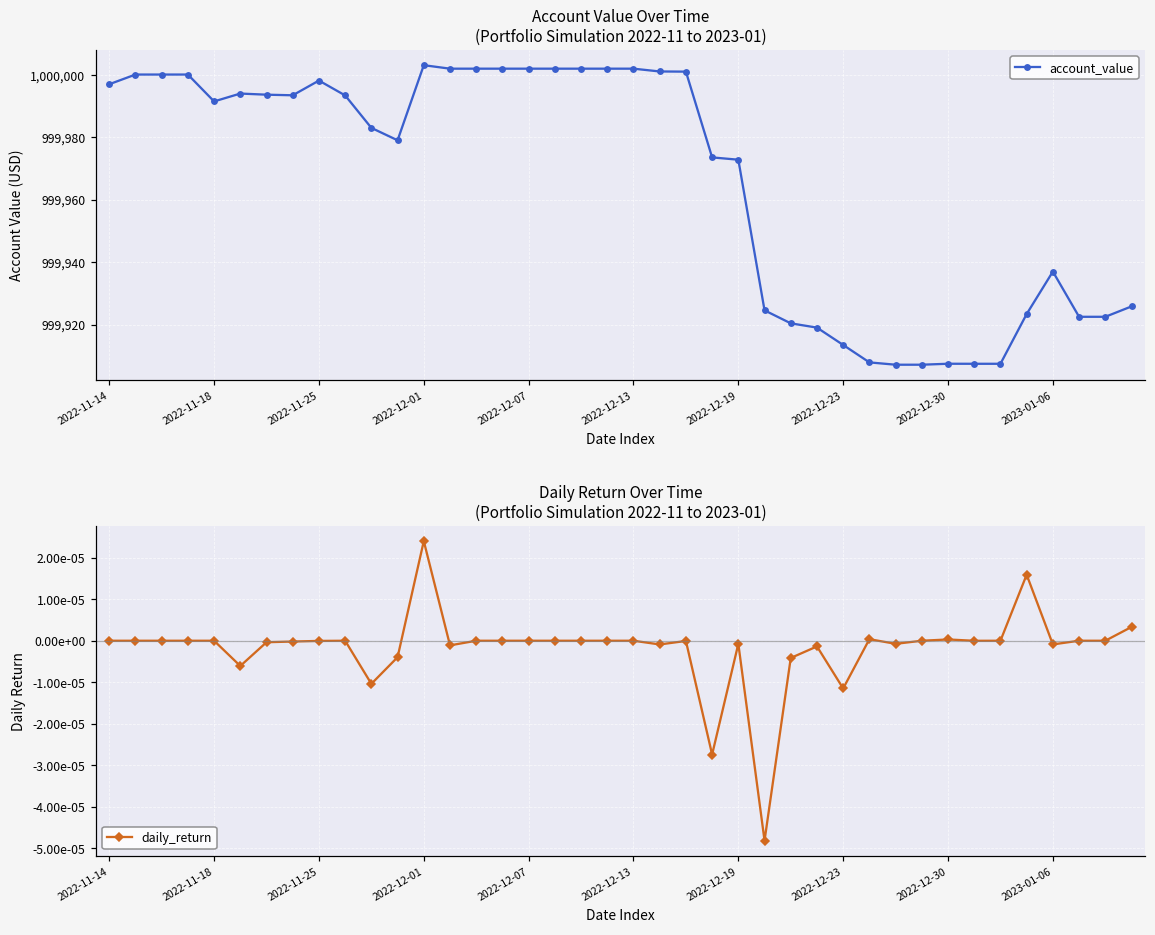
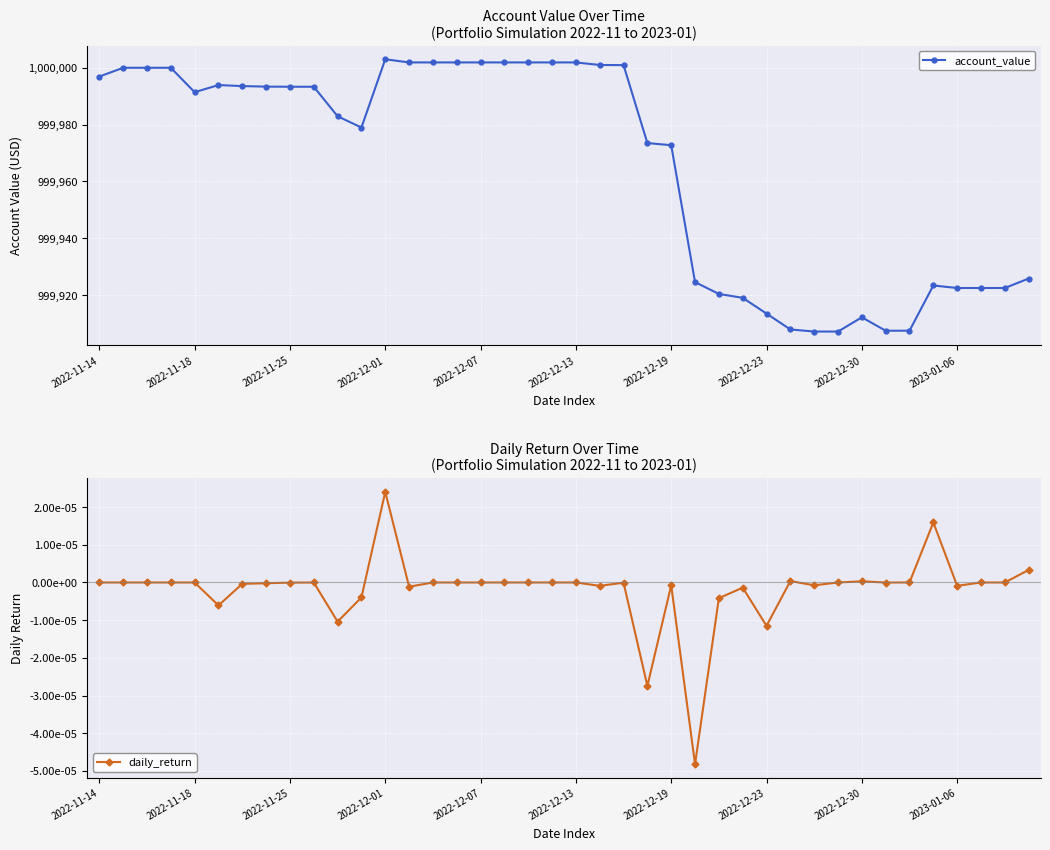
Account Value Over Time (Portfolio Simulation 2022-11 to 2023-01), 2022-11-25: 999,998 -> 999,993
Account Value Over Time (Portfolio Simulation 2022-11 to 2023-01), 2022-12-30: 999,907 -> 999,912
Account Value Over Time (Portfolio Simulation 2022-11 to 2023-01), 2023-01-06: 999,937 -> 999,922
